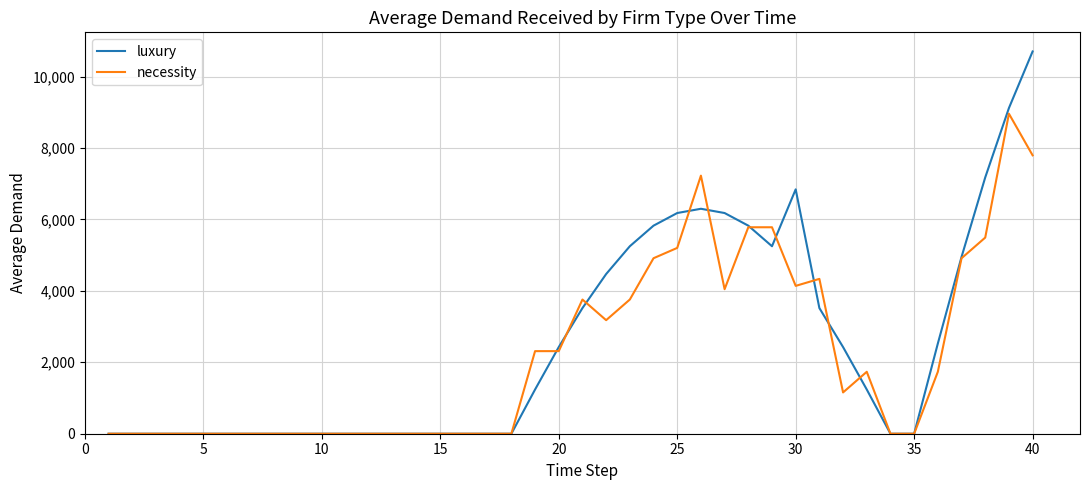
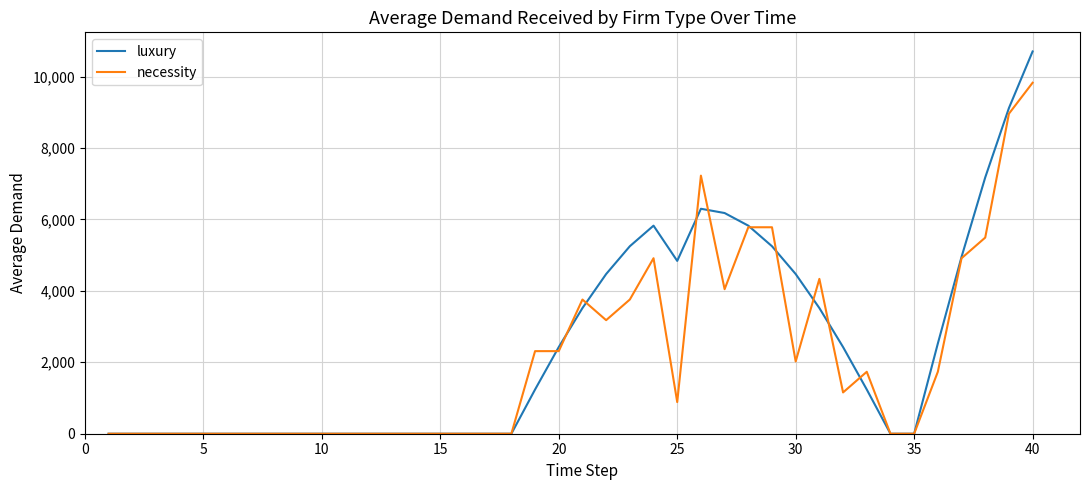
luxury, 25: 6,200 -> 4,800
necessity, 25: 5,200 -> 900
luxury, 30: 6,800 -> 4,500
necessity, 30: 4,100 -> 2,000
necessity, 40: 7,800 -> 9,800
